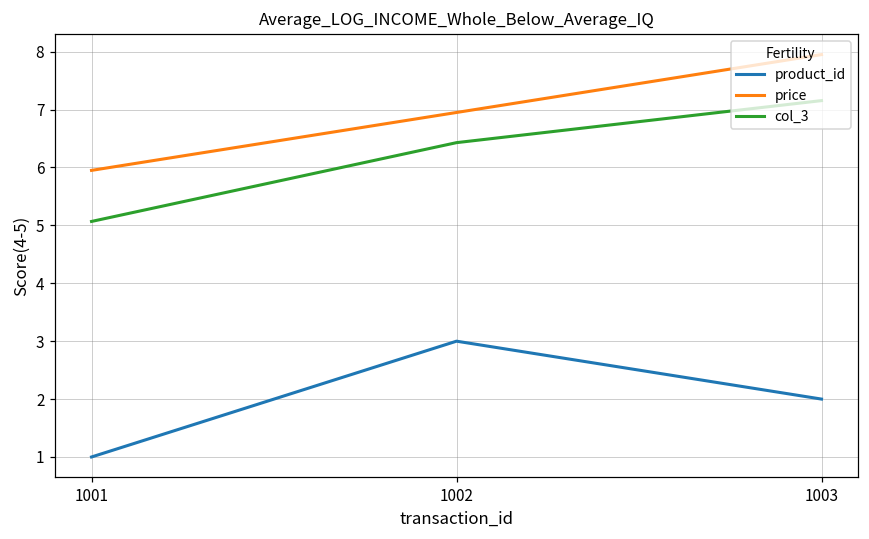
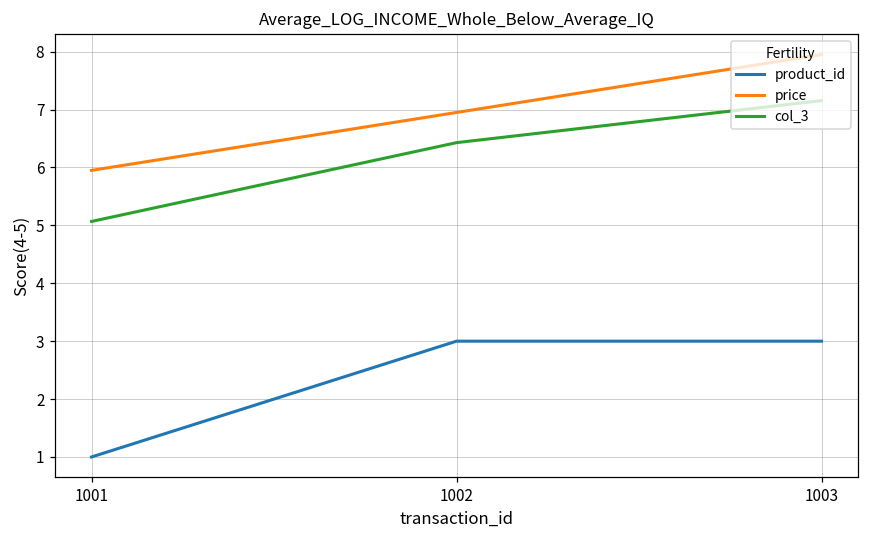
product_id, 1003: 2 -> 3
